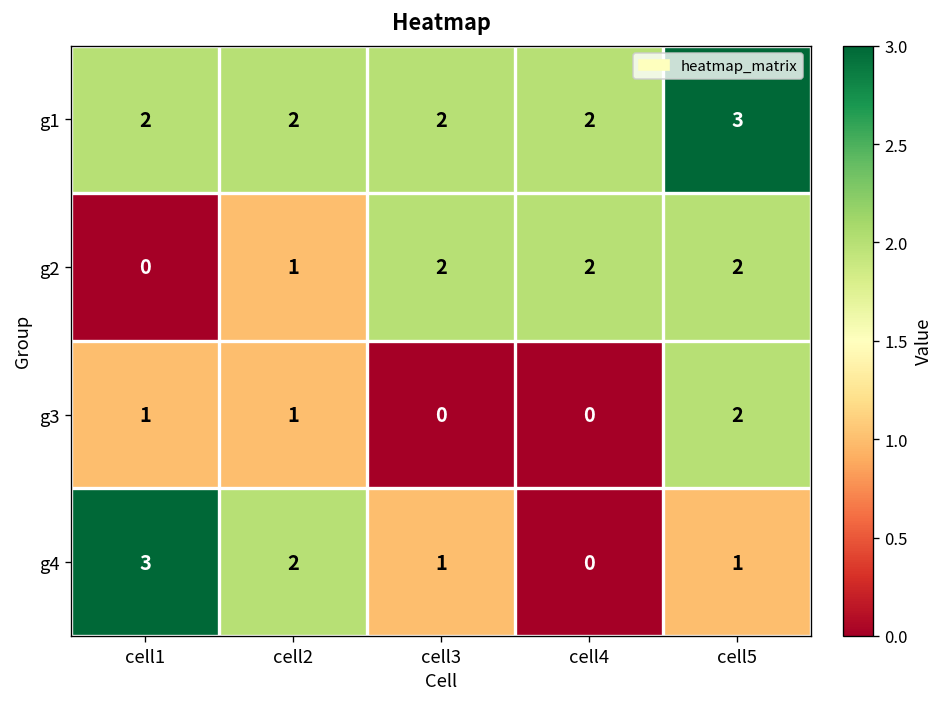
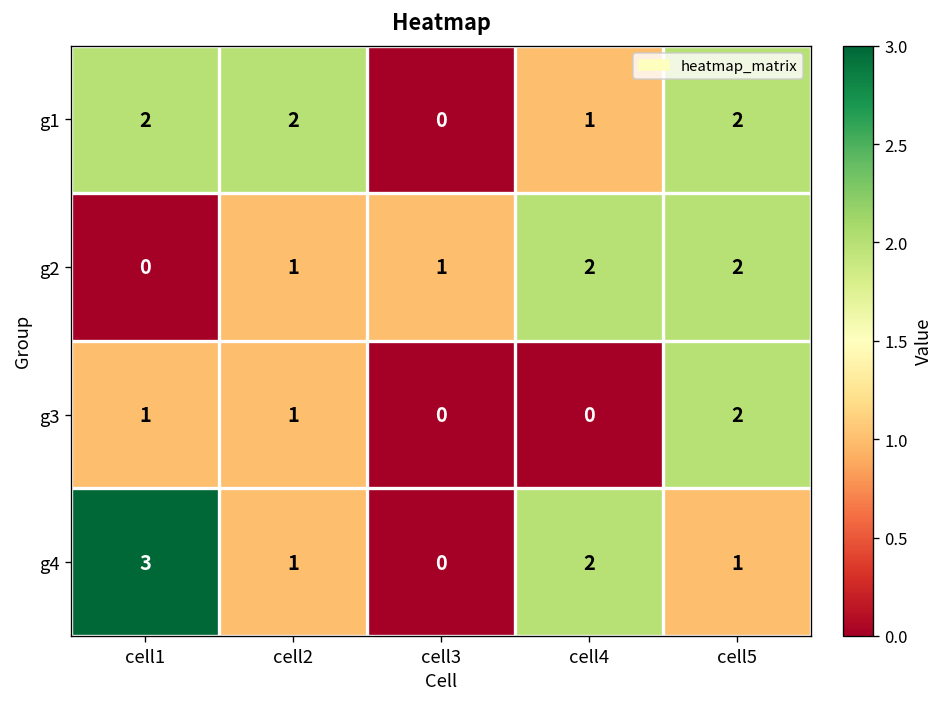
g1, cell3: 2 -> 0
g1, cell4: 2 -> 1
g1, cell5: 3 -> 2
g2, cell3: 2 -> 1
g4, cell2: 2 -> 1
g4, cell3: 1 -> 0
g4, cell4: 0 -> 2
